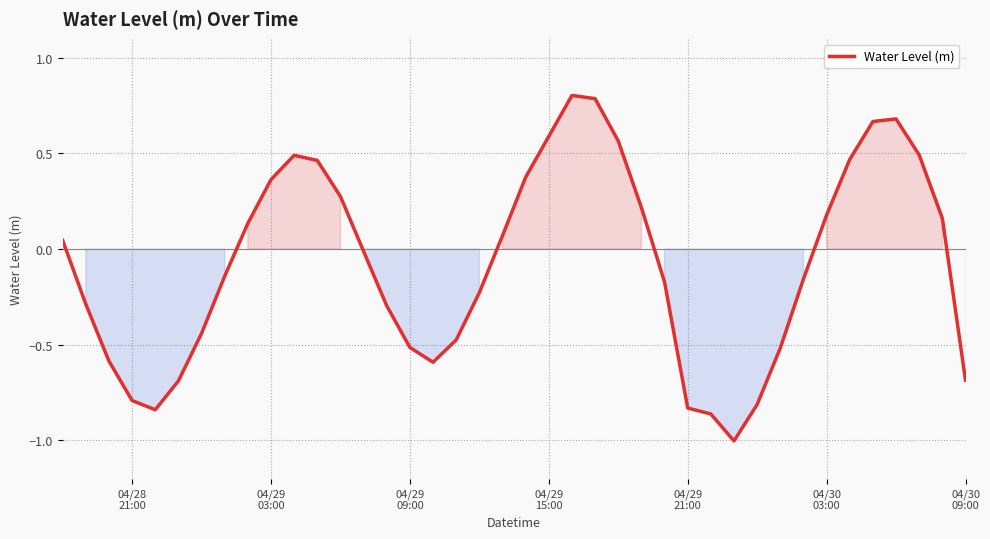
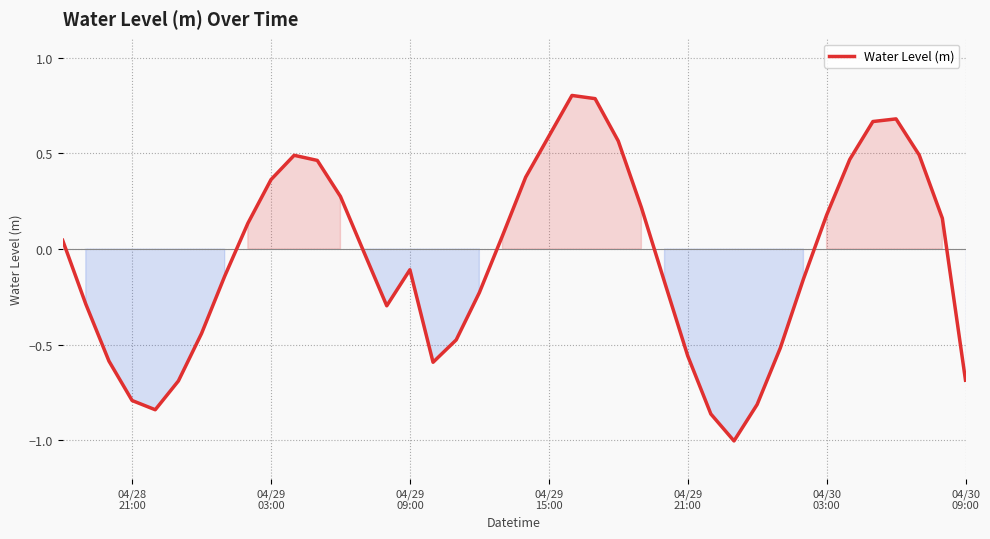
04/29 09:00: -0.51 -> -0.11
04/29 21:00: -0.83 -> -0.56
